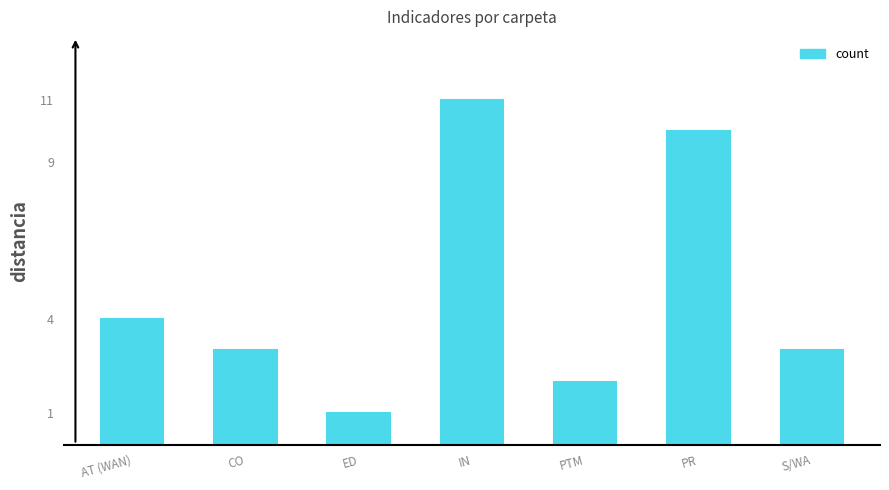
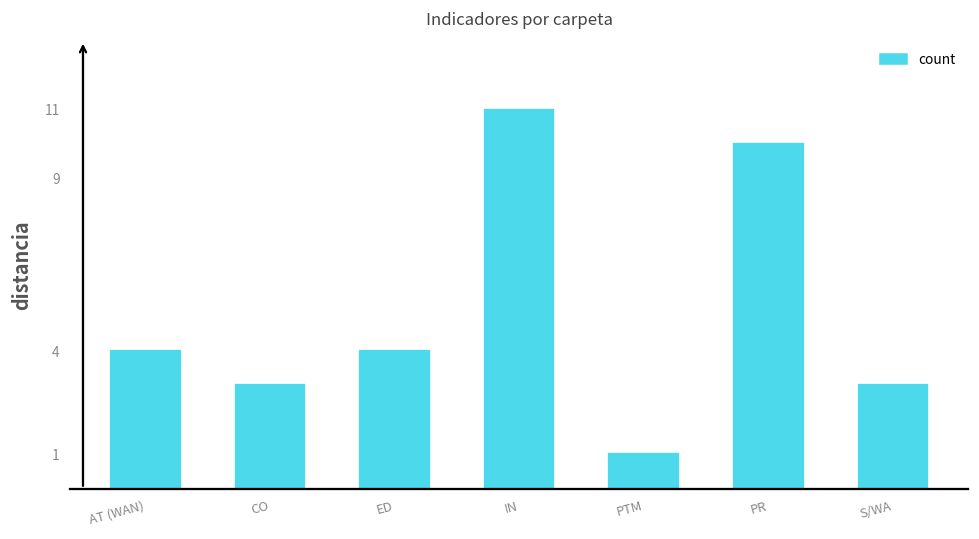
ED: 1 -> 4
PTM: 2 -> 1
